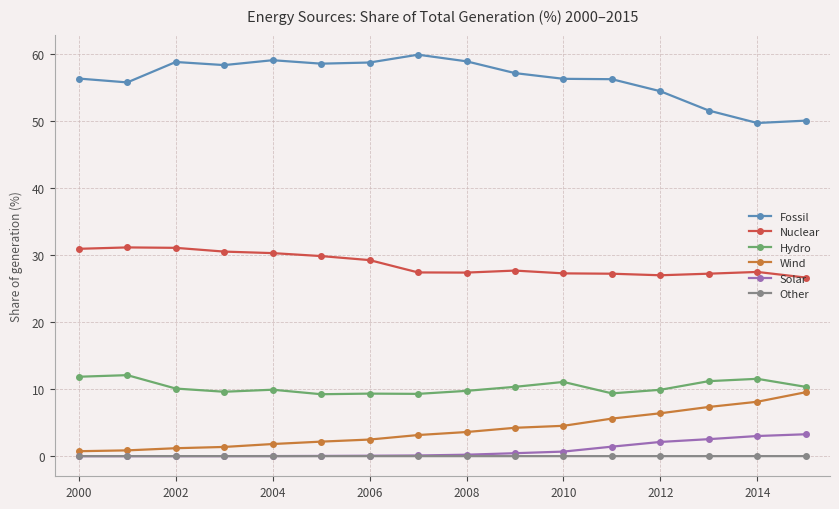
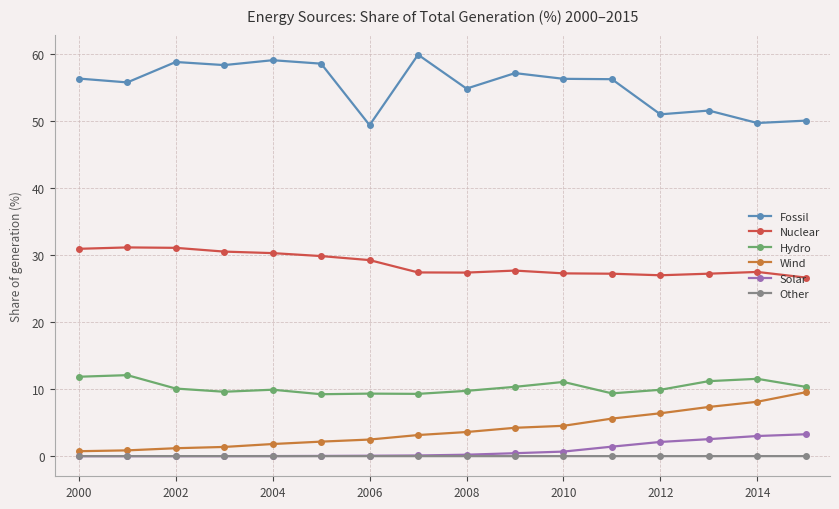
Fossil, 2006: 59 -> 49
Fossil, 2008: 59 -> 55
Fossil, 2012: 54 -> 51
